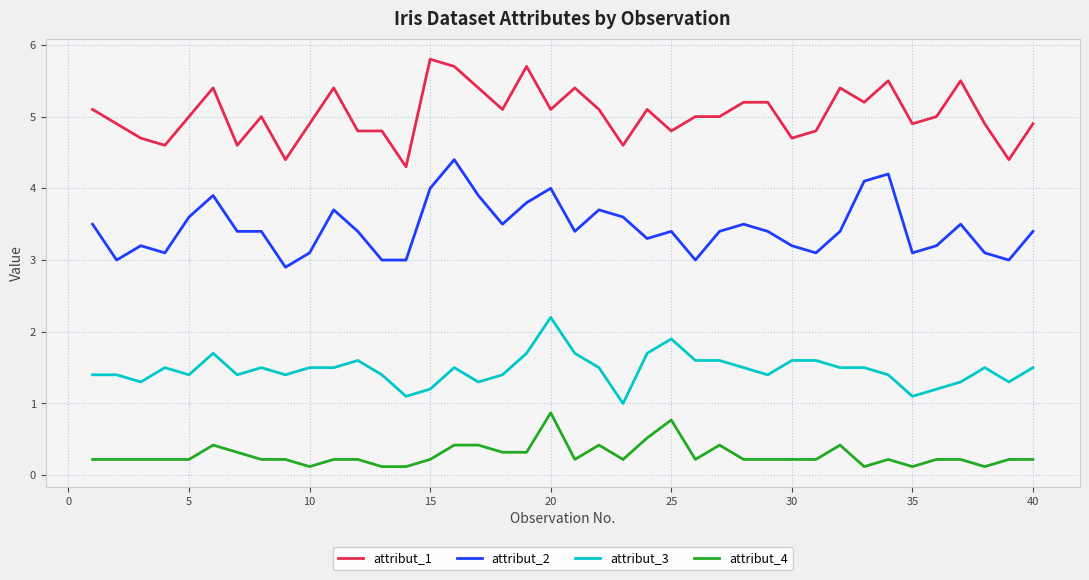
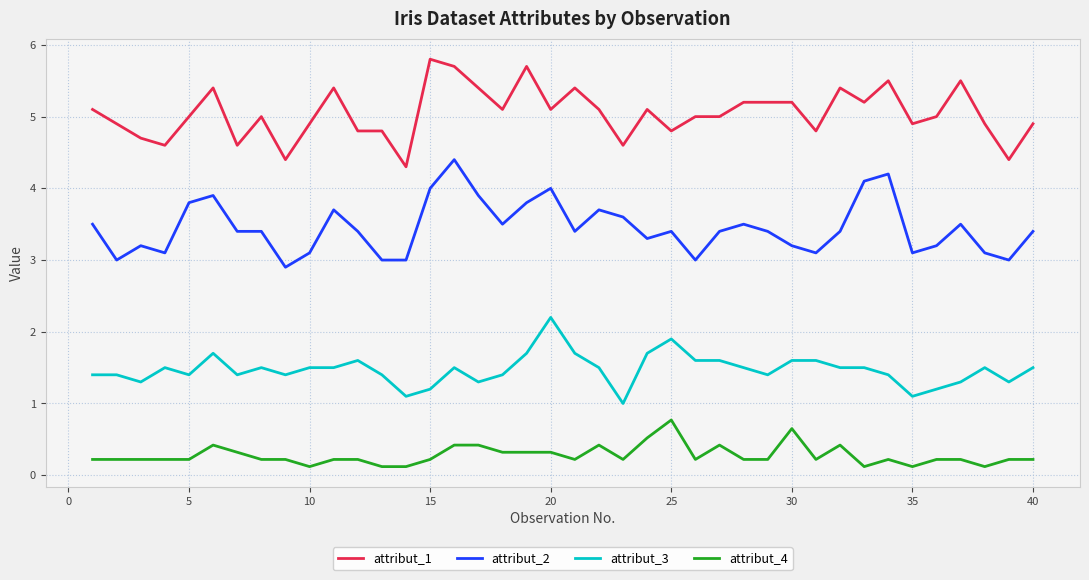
attribut_2, 5: 3.6 -> 3.8
attribut_4, 20: 0.9 -> 0.3
attribut_1, 30: 4.7 -> 5.2
attribut_4, 30: 0.2 -> 0.7
